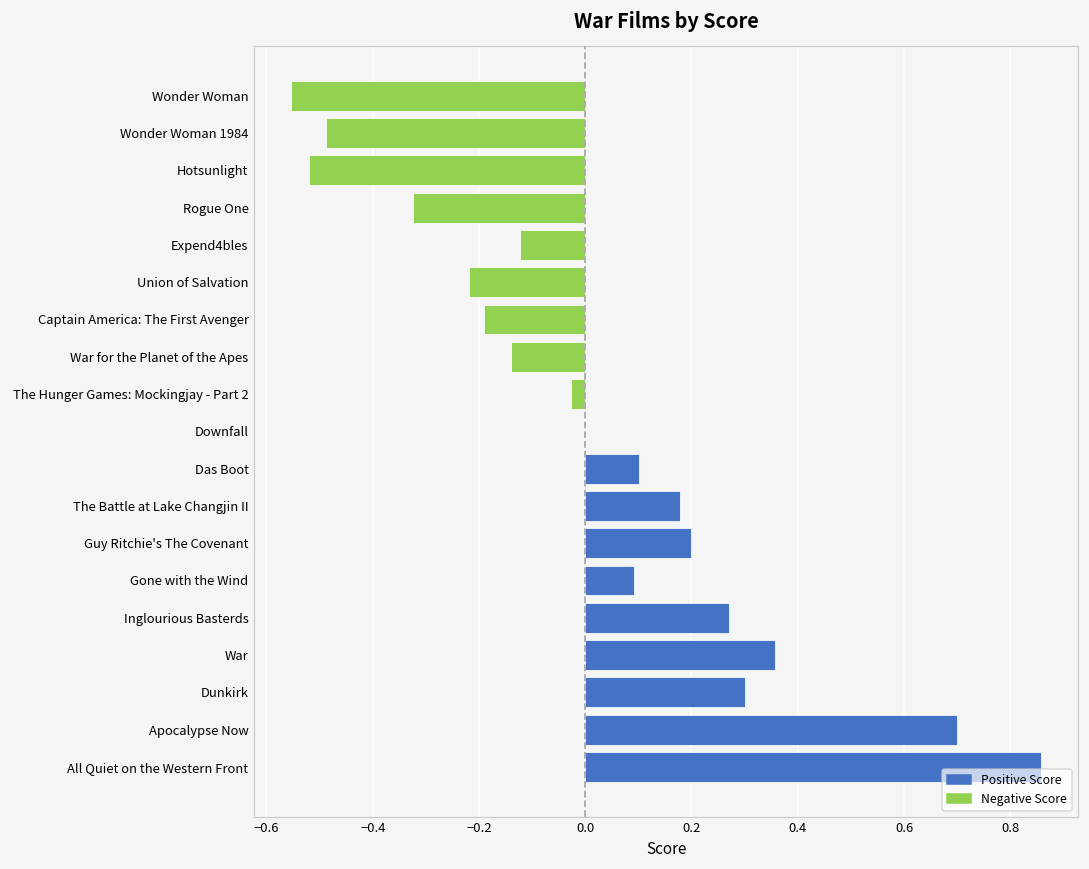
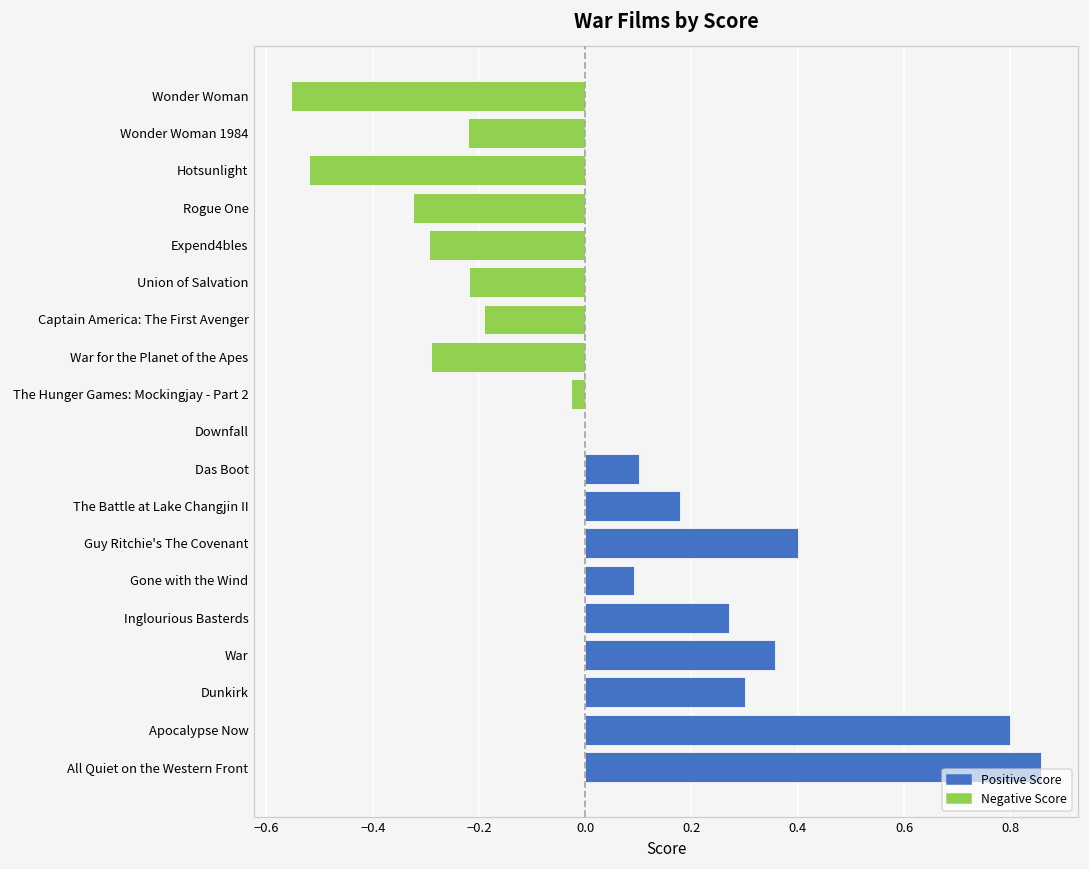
Wonder Woman 1984: -0.49 -> -0.22
Expend4bles: -0.12 -> -0.29
War for the Planet of the Apes: -0.14 -> -0.29
Guy Ritchie's The Covenant: 0.2 -> 0.4
Apocalypse Now: 0.7 -> 0.8
